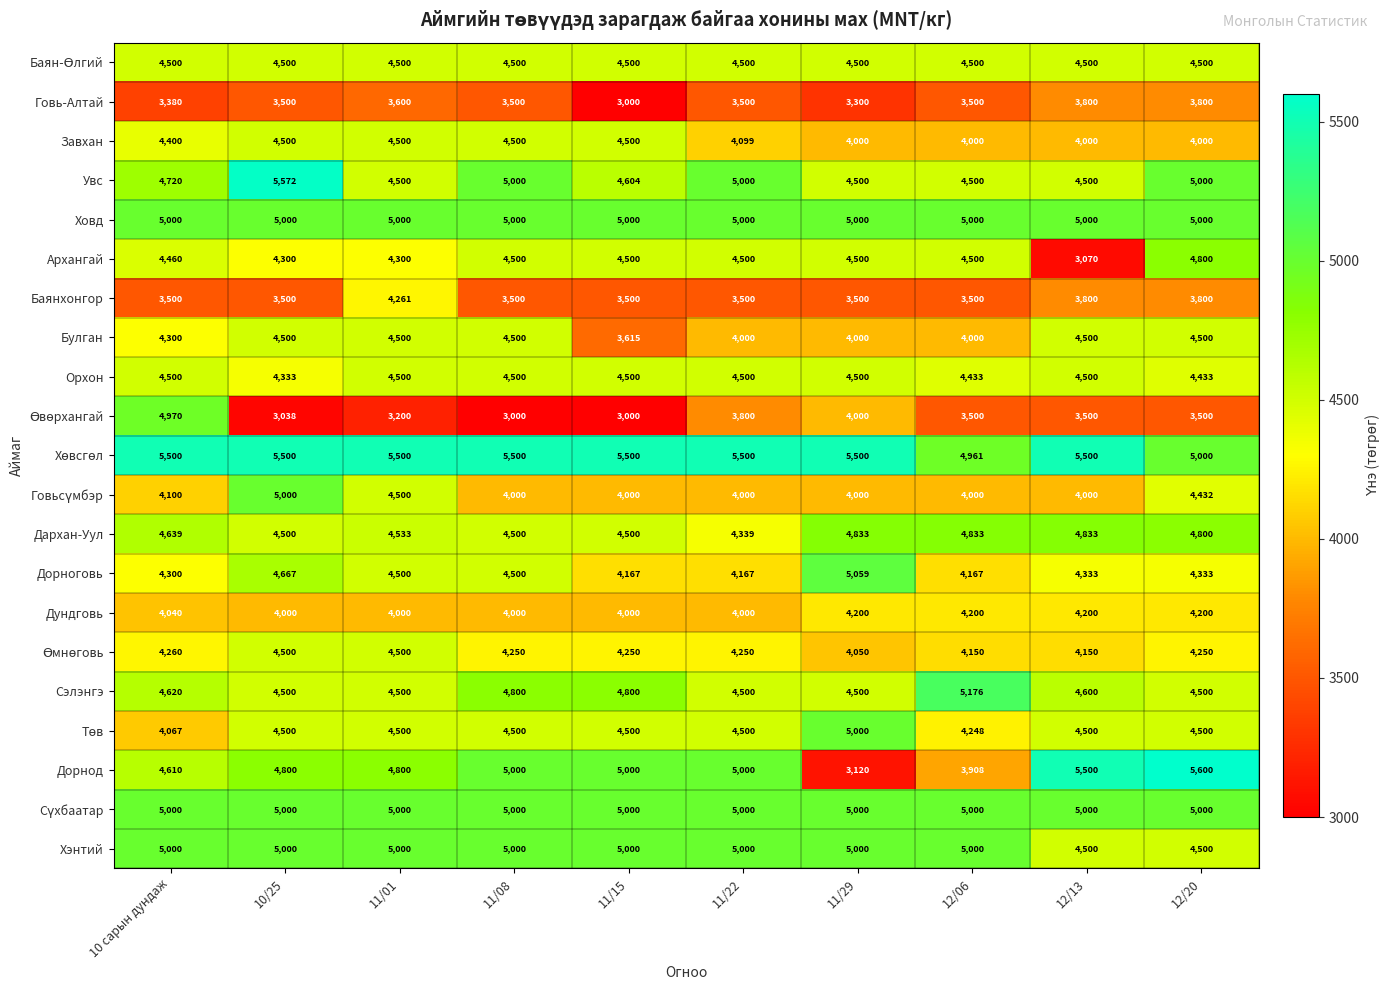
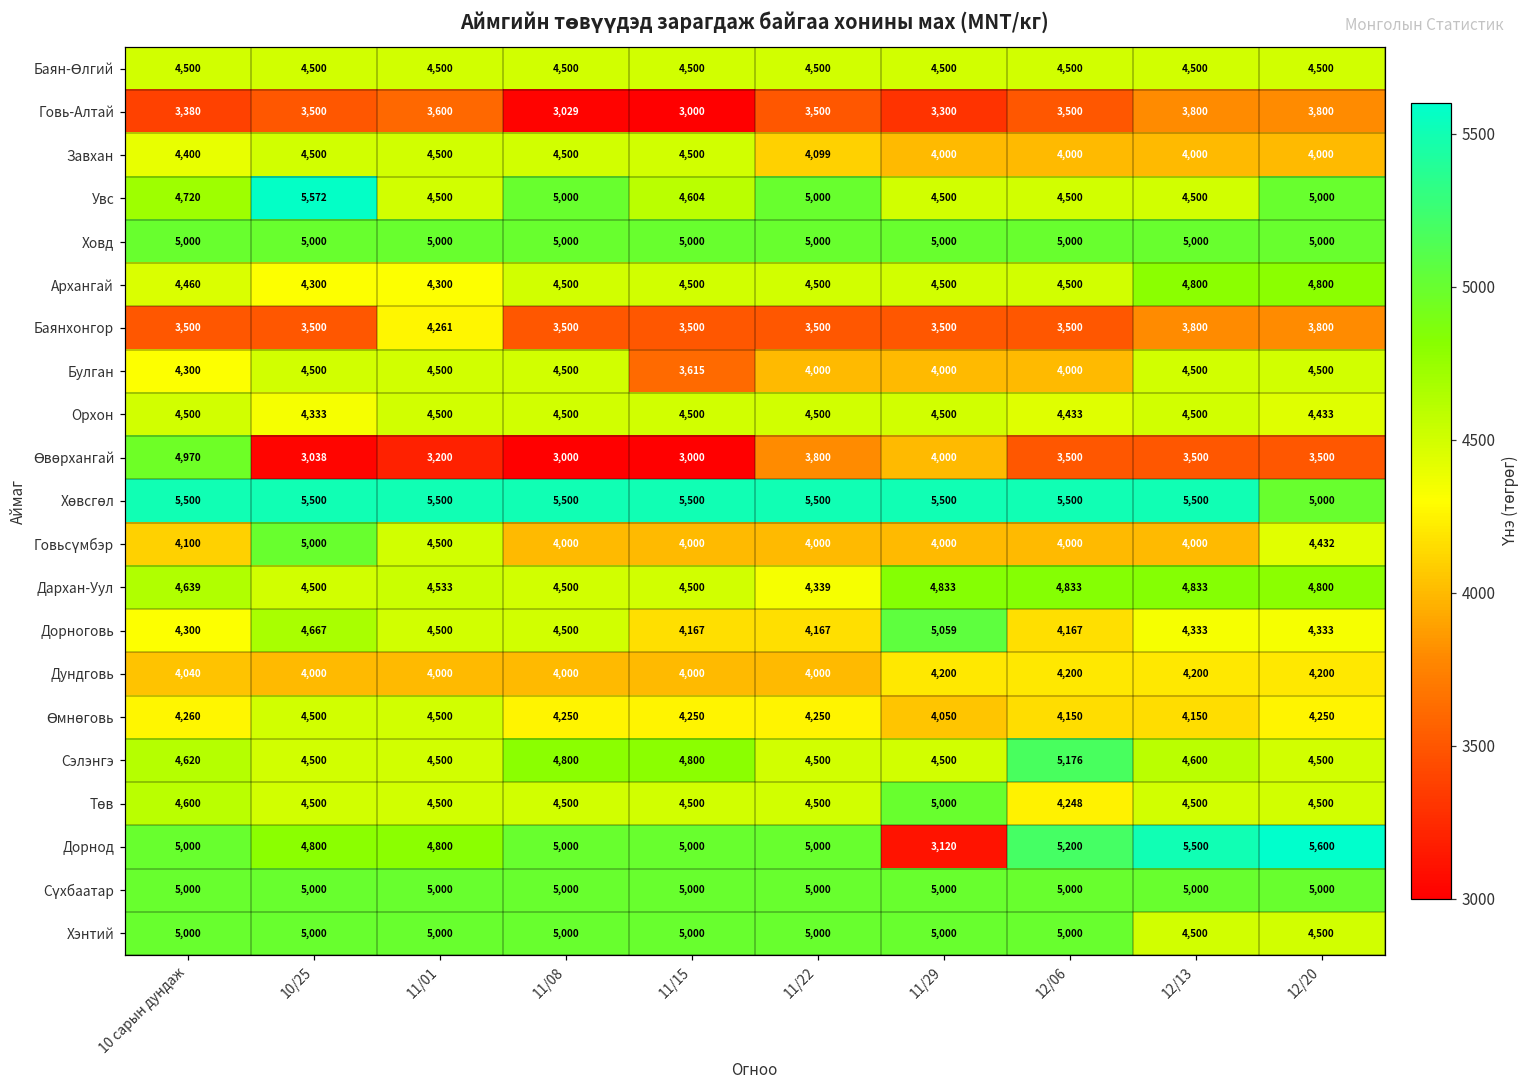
Говь-Алтай, 11/08: 3,500 -> 3,029
Архангай, 12/13: 3,070 -> 4,800
Хөвсгөл, 12/06: 4,961 -> 5,500
Төв, 10 сарын дундаж: 4,067 -> 4,600
Дорнод, 10 сарын дундаж: 4,610 -> 5,000
Дорнод, 12/06: 3,908 -> 5,200
